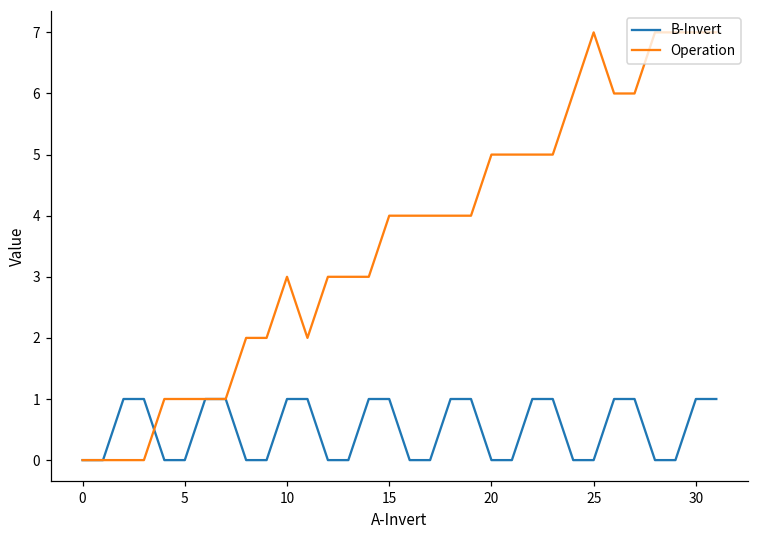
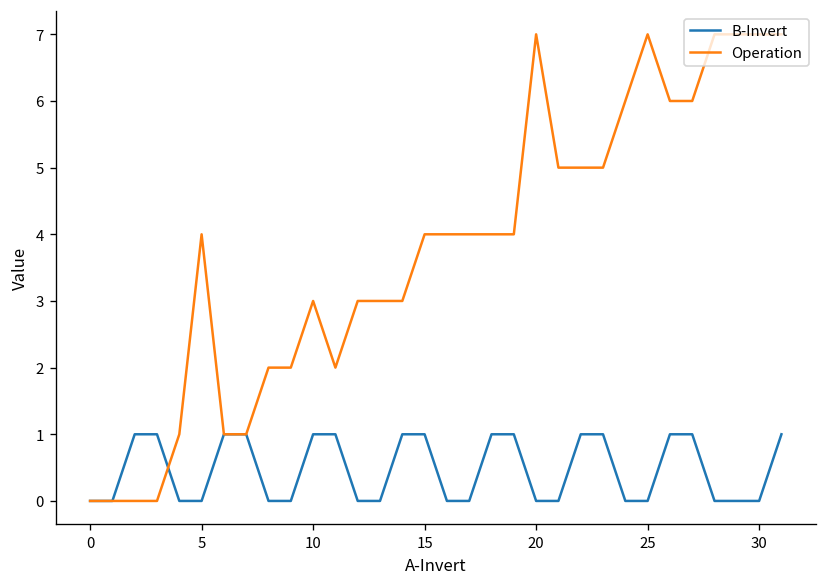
Operation, 5: 1 -> 4
Operation, 20: 5 -> 7
B-Invert, 30: 1 -> 0
